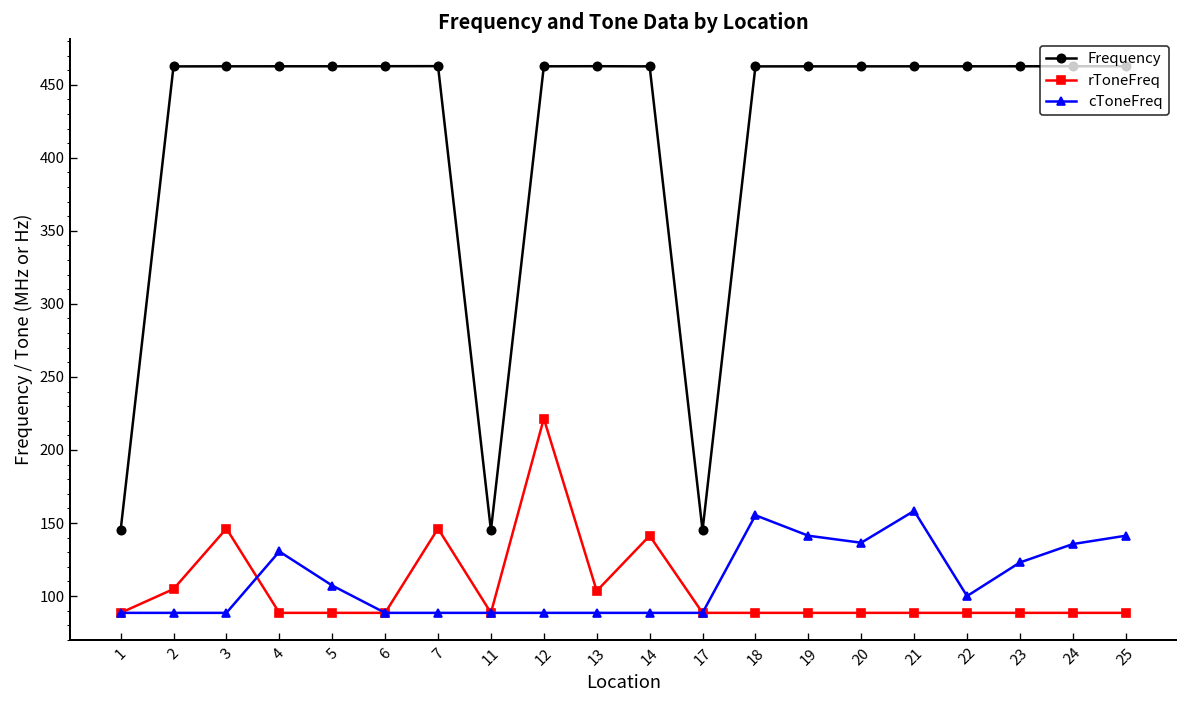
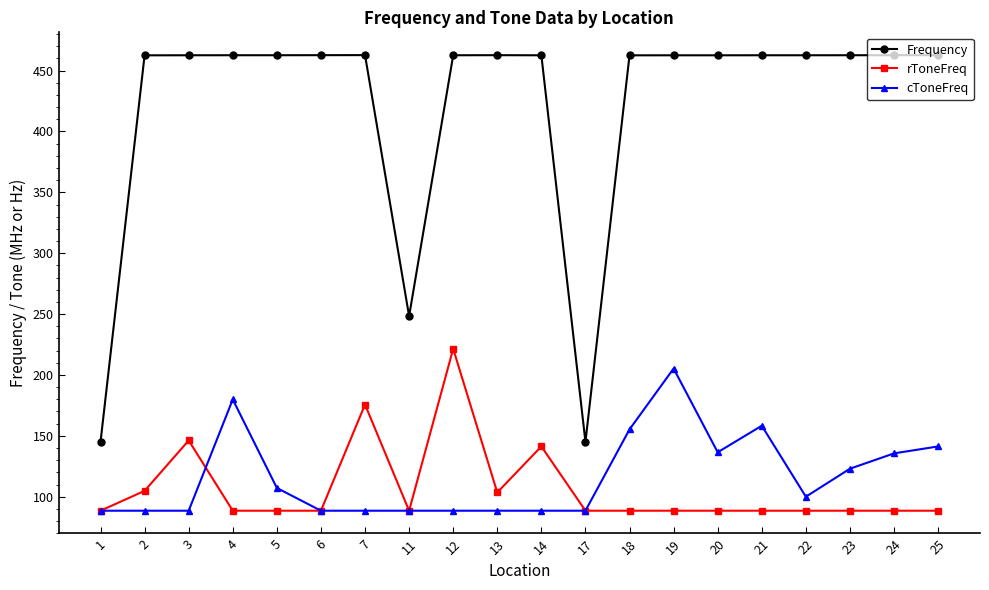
cToneFreq, 4: 131 -> 180
rToneFreq, 7: 146 -> 176
Frequency, 11: 145 -> 248
cToneFreq, 19: 141 -> 205
